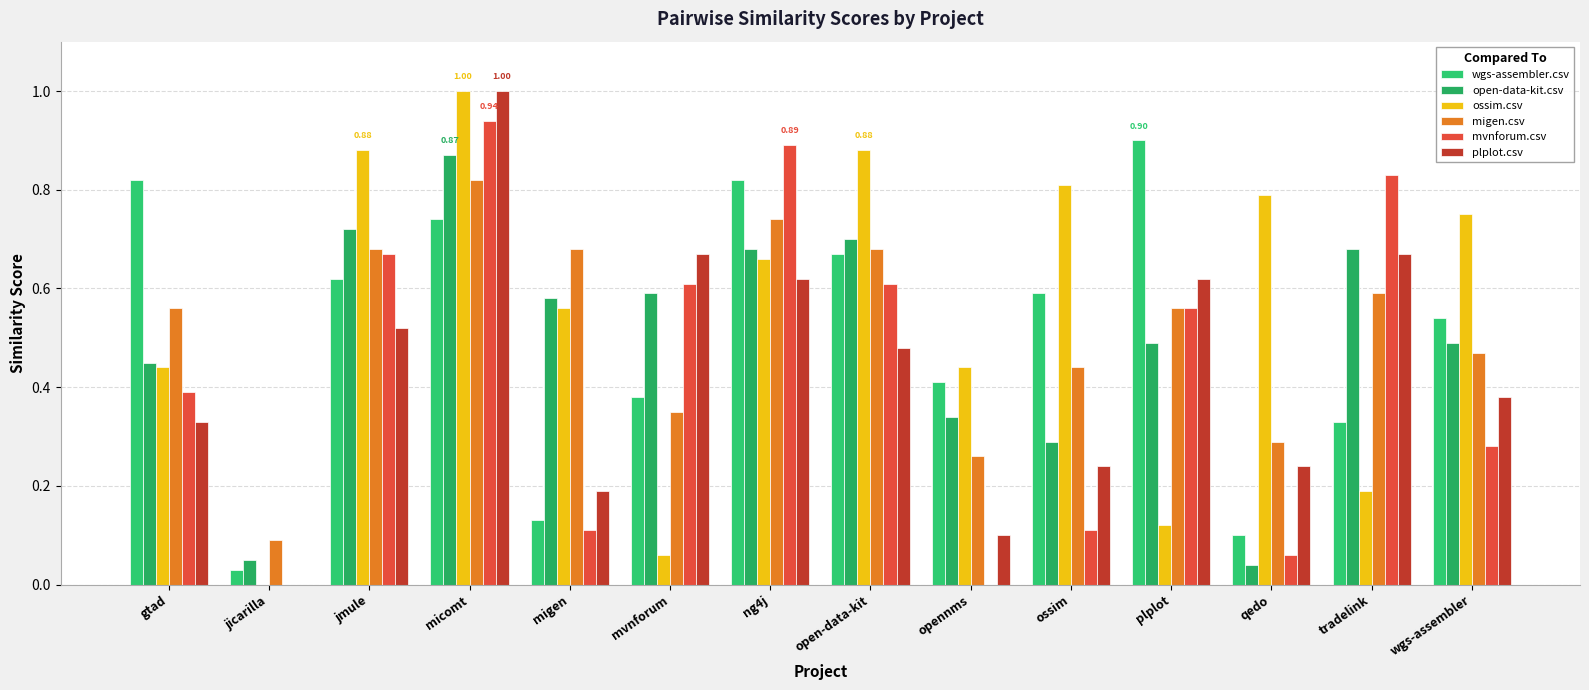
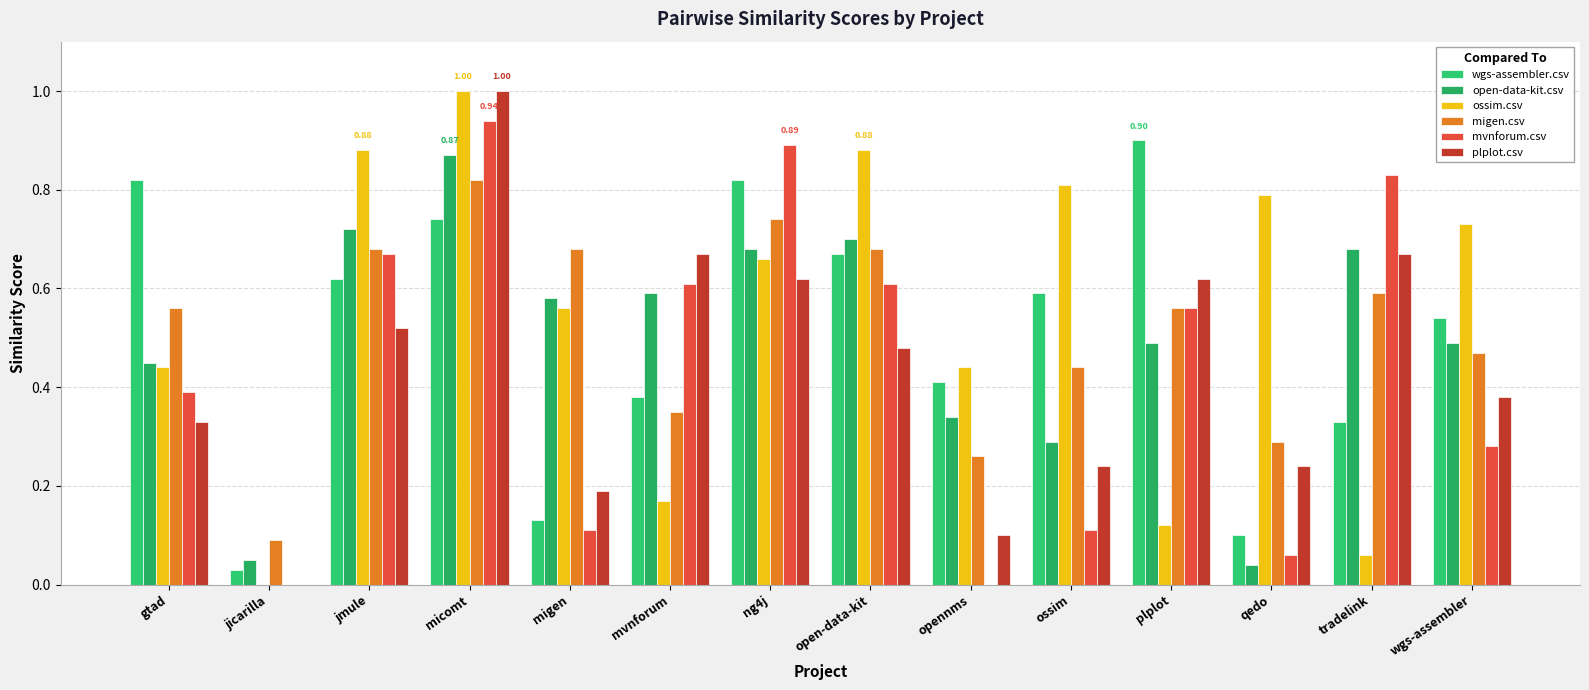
ossim.csv, mvnforum: 0.06 -> 0.17
ossim.csv, tradelink: 0.19 -> 0.06
ossim.csv, wgs-assembler: 0.75 -> 0.73
